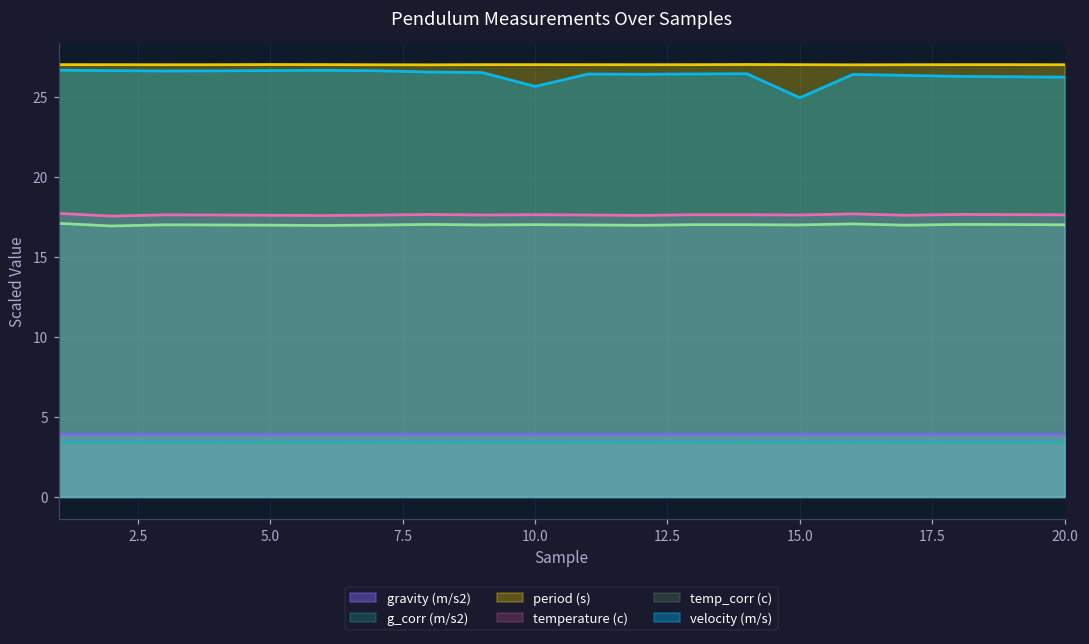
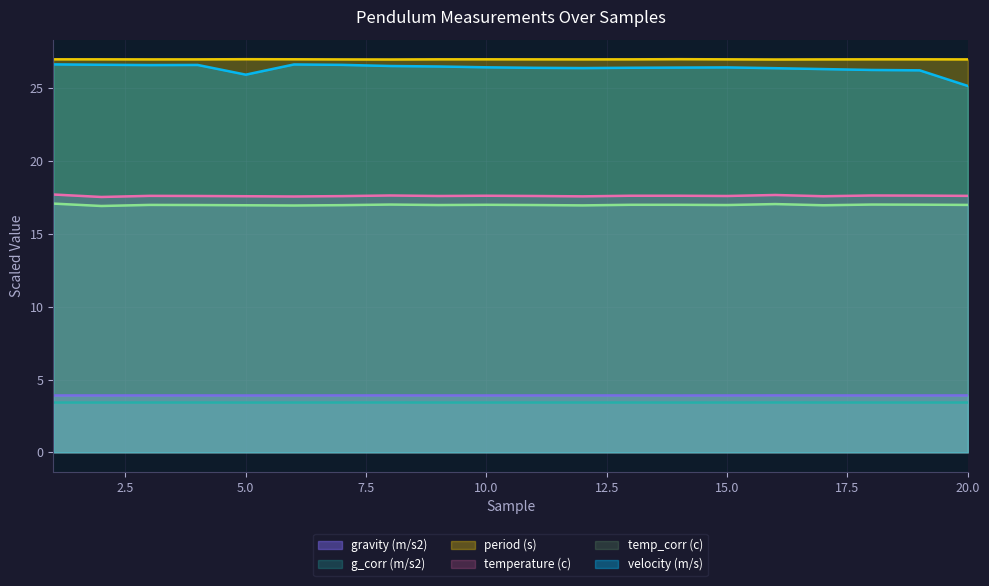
velocity (m/s), 5.0: 26.6 -> 25.9
velocity (m/s), 10.0: 25.6 -> 26.4
velocity (m/s), 15.0: 24.9 -> 26.4
velocity (m/s), 20.0: 26.2 -> 25.2
